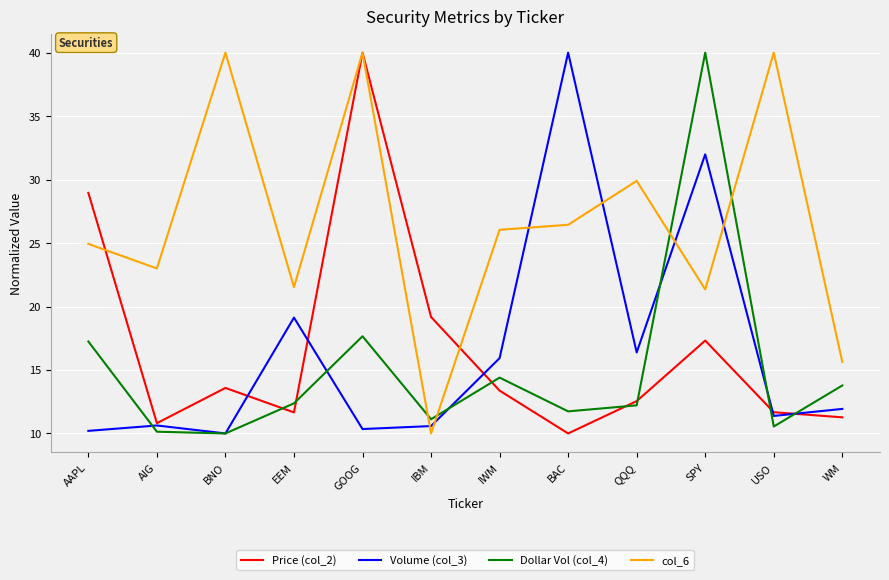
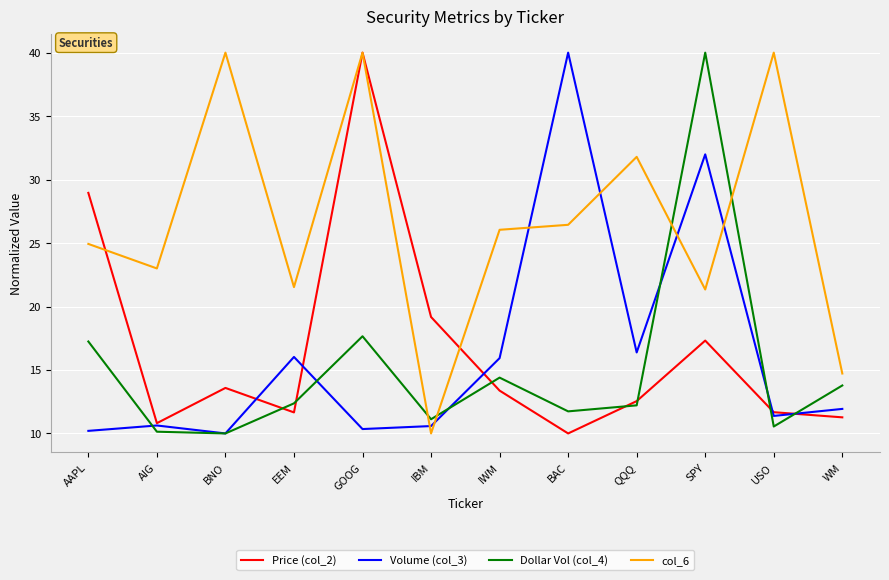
Volume (col_3), EEM: 19.1 -> 16.0
col_6, QQQ: 29.9 -> 31.8
col_6, WM: 15.6 -> 14.7
